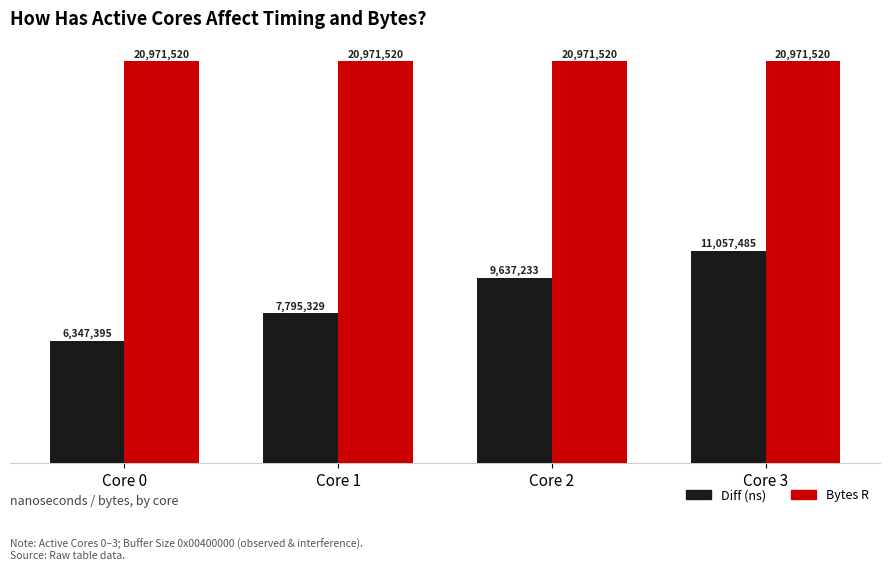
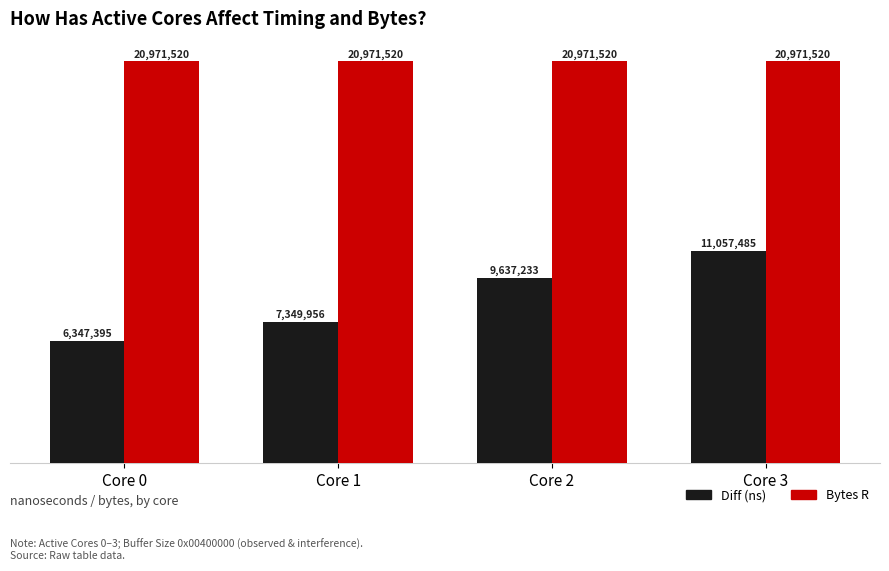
Diff (ns), Core 1: 7,795,329 -> 7,349,956
